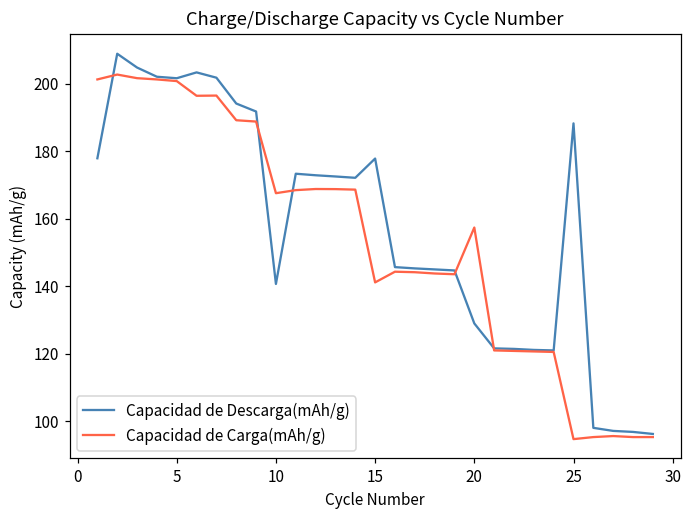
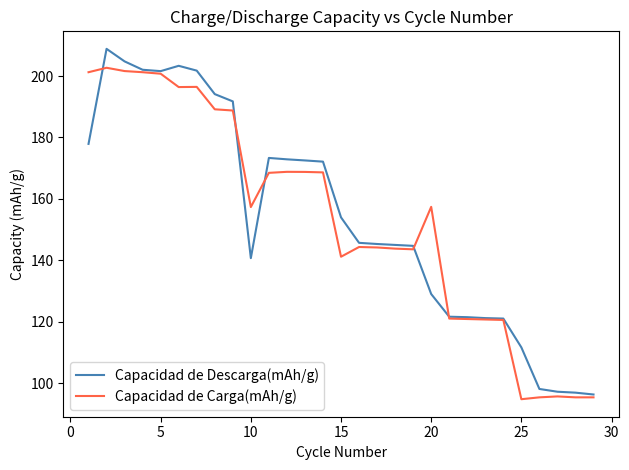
Capacidad de Carga(mAh/g), 10: 168 -> 157
Capacidad de Descarga(mAh/g), 15: 178 -> 154
Capacidad de Descarga(mAh/g), 25: 188 -> 112
